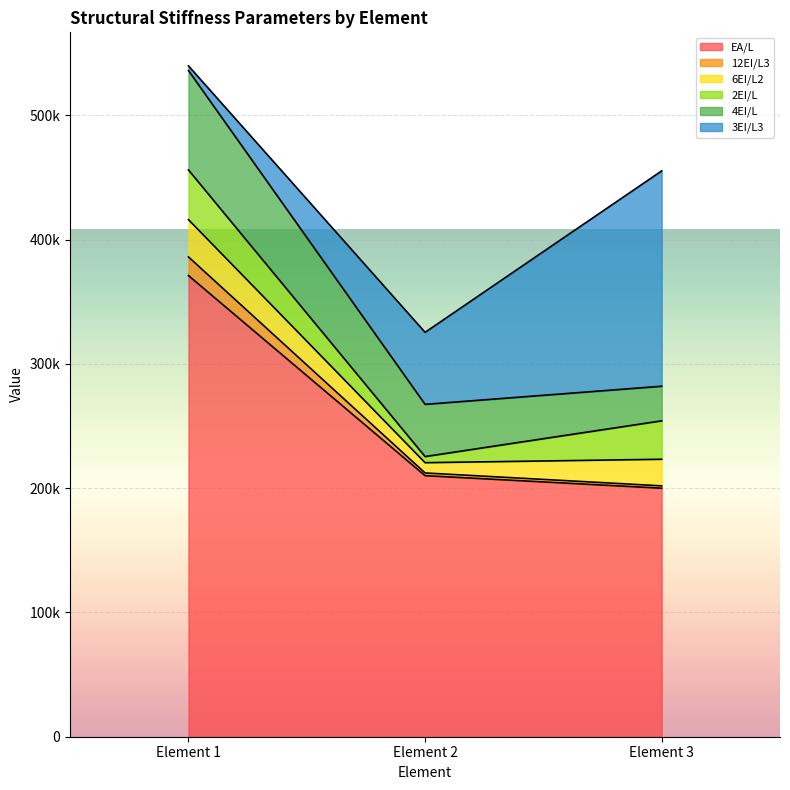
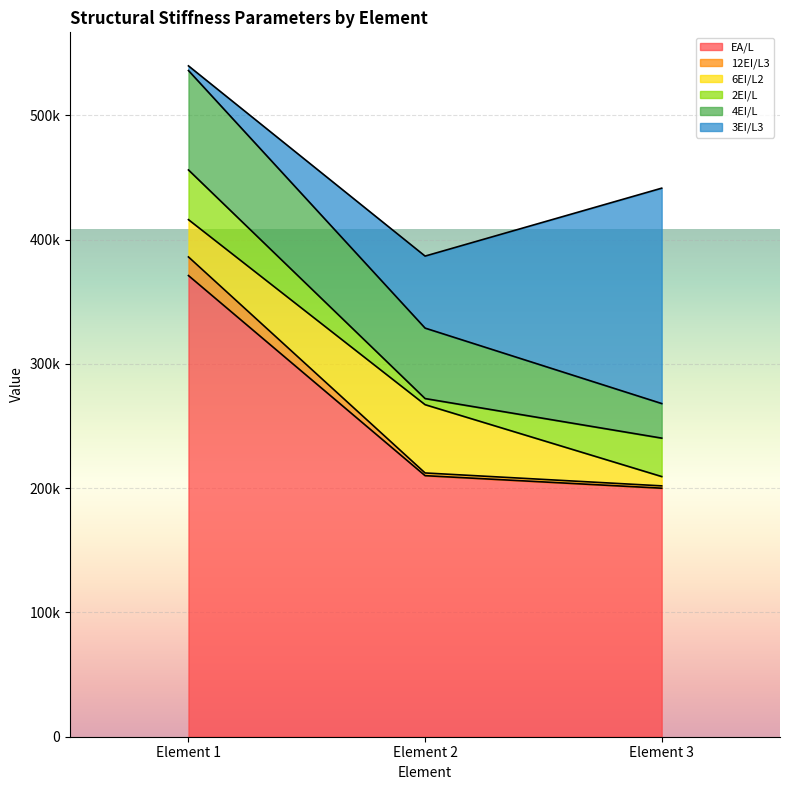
6EI/L2, Element 2: 8000 -> 55000
4EI/L, Element 2: 42000 -> 57000
6EI/L2, Element 3: 21000 -> 7000
